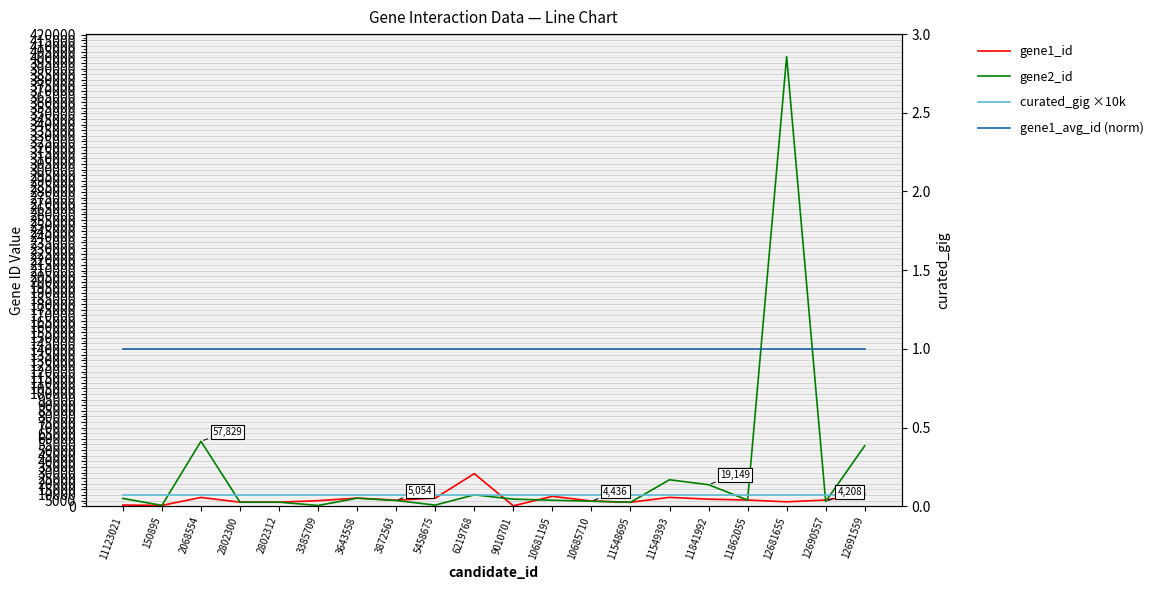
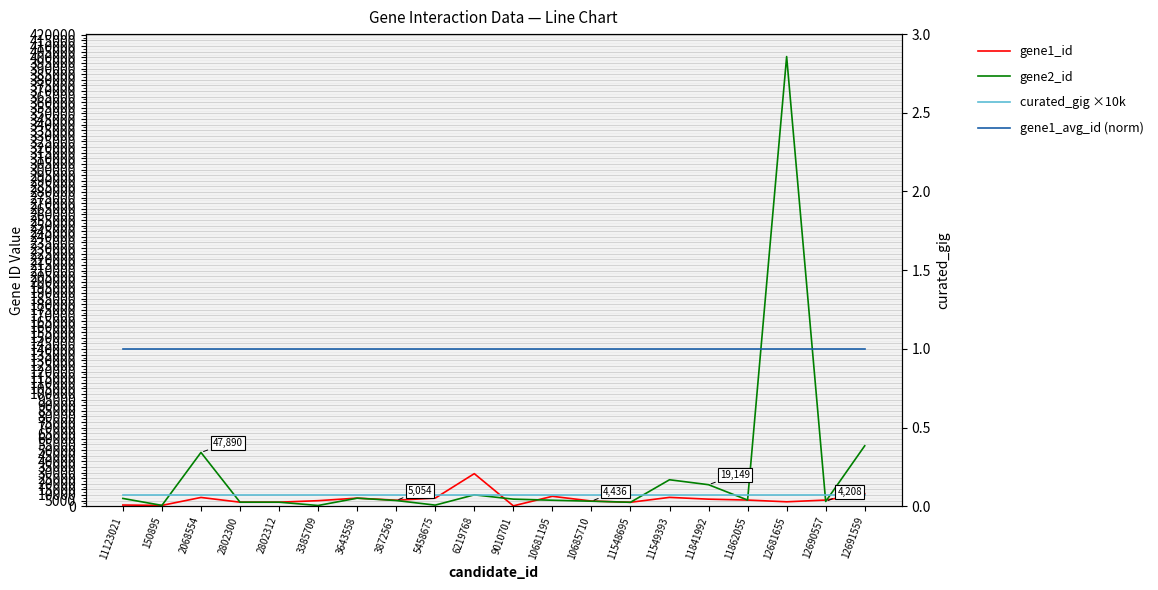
gene2_id, 2068554: 57,829 -> 47,890
